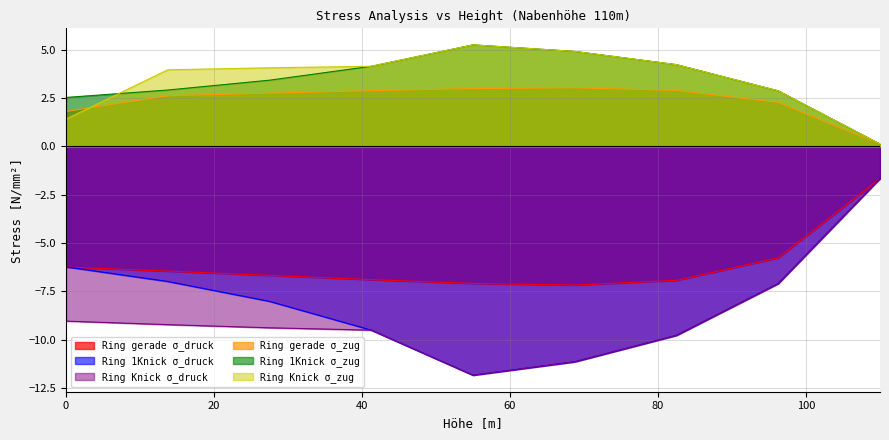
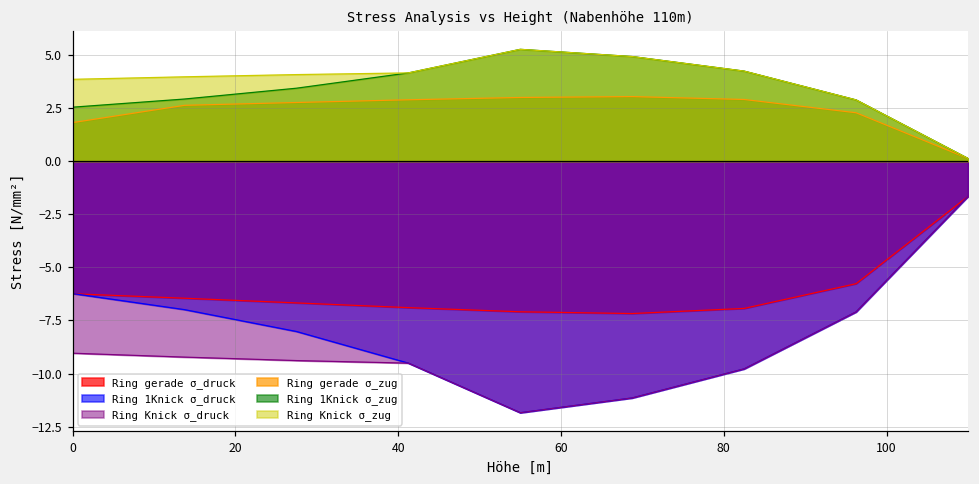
Ring Knick σ_zug, 0: 1.4 -> 3.8
